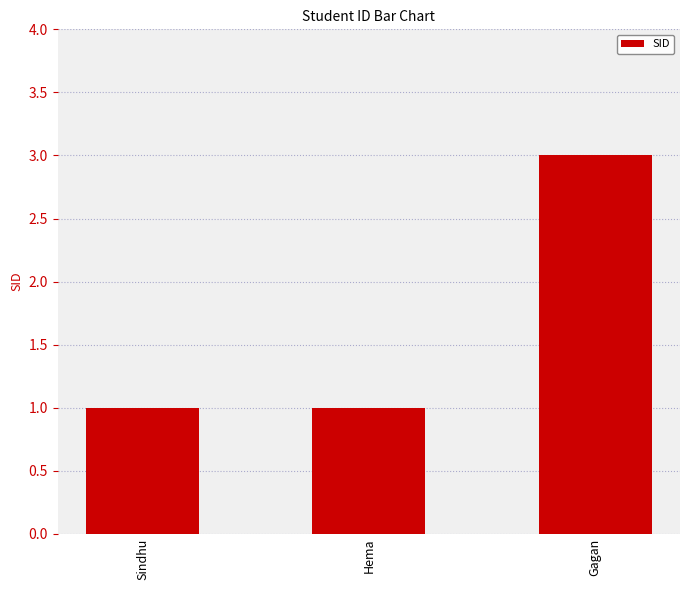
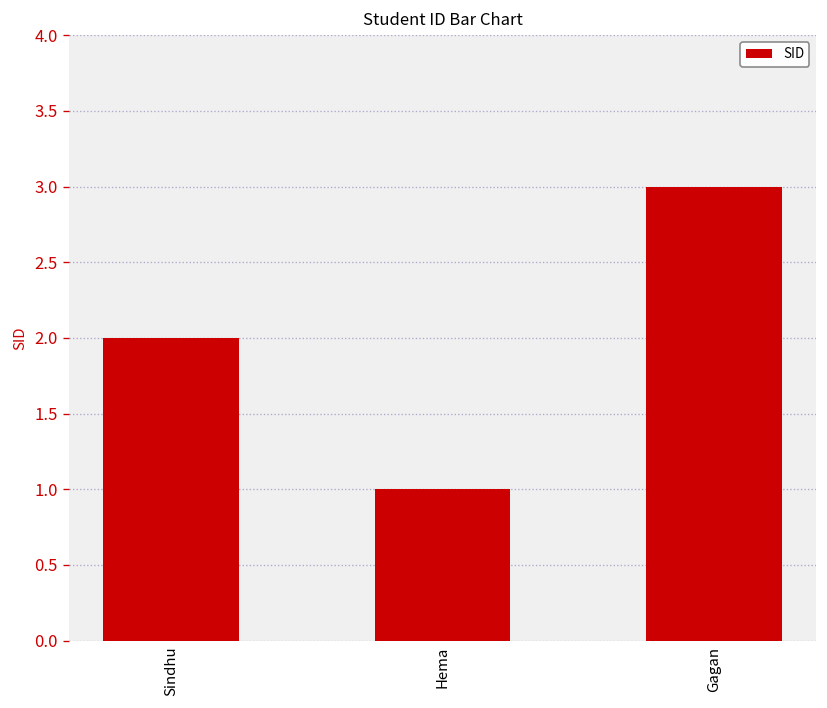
Sindhu: 1 -> 2
